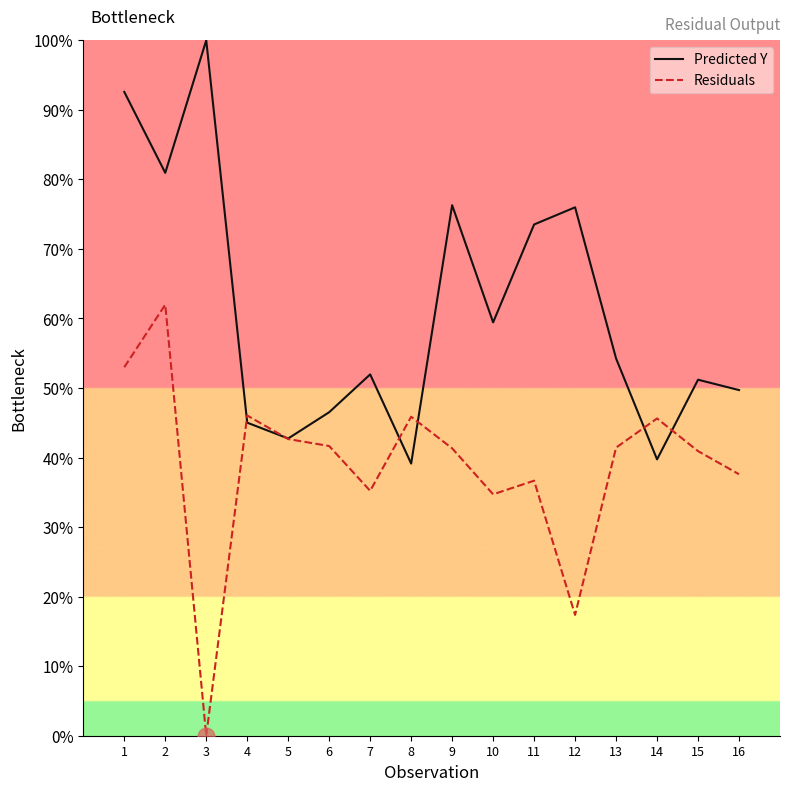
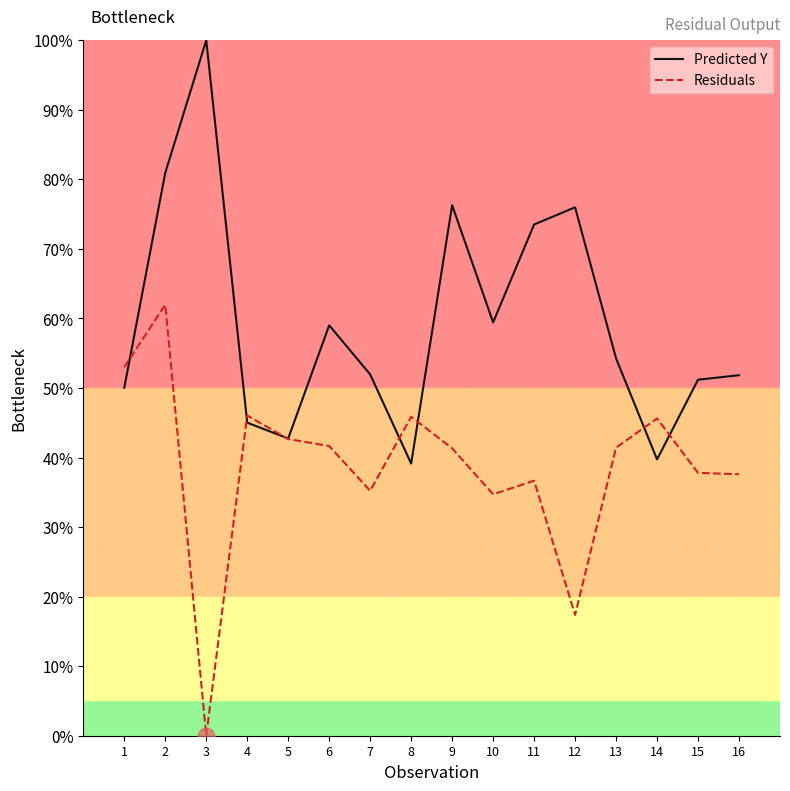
Predicted Y, 1: 93% -> 50%
Predicted Y, 6: 47% -> 59%
Residuals, 15: 41% -> 38%
Predicted Y, 16: 50% -> 52%
